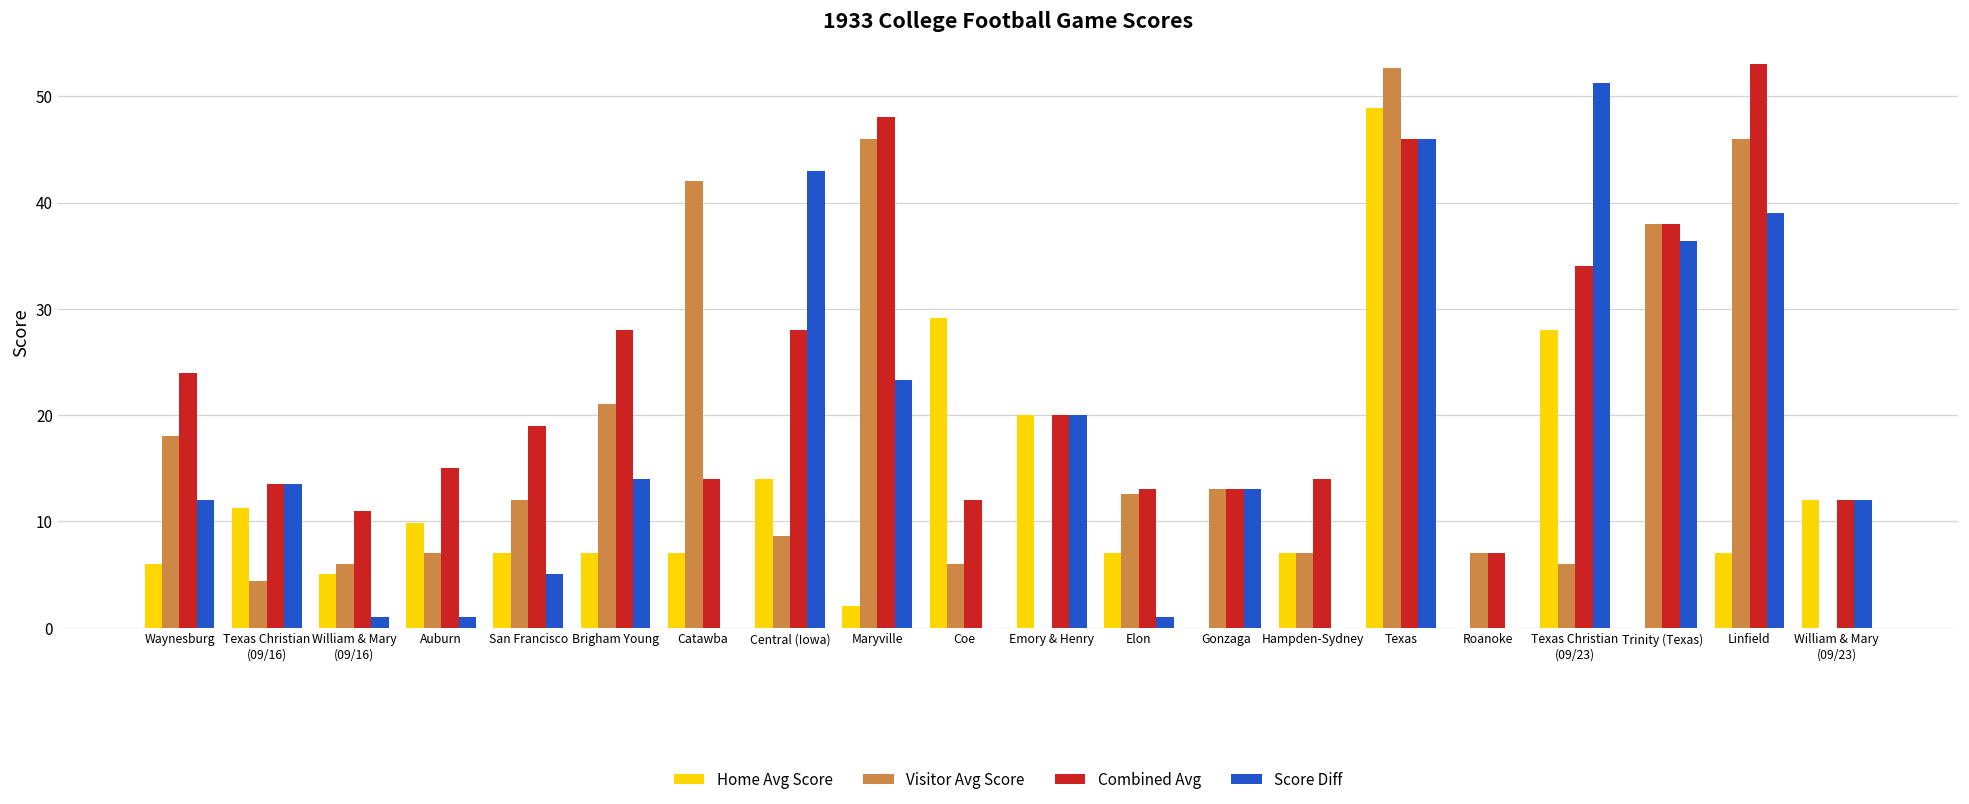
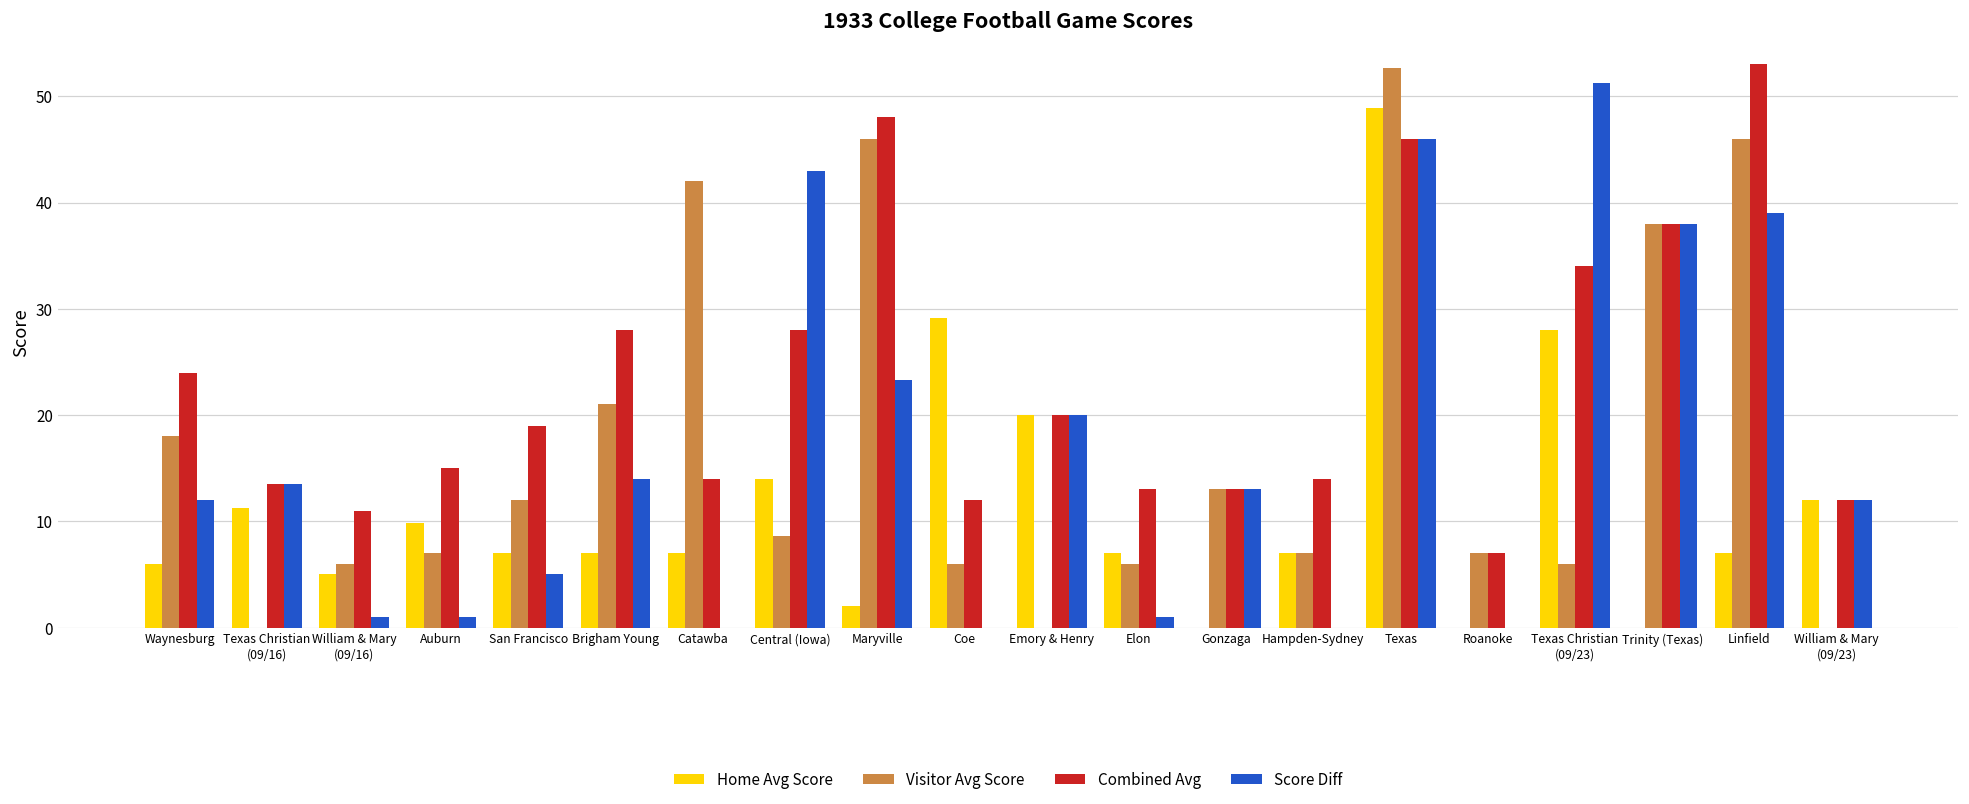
Visitor Avg Score, Texas Christian (09/16): 4 -> 0
Visitor Avg Score, Elon: 13 -> 6
Score Diff, Trinity (Texas): 36 -> 38
